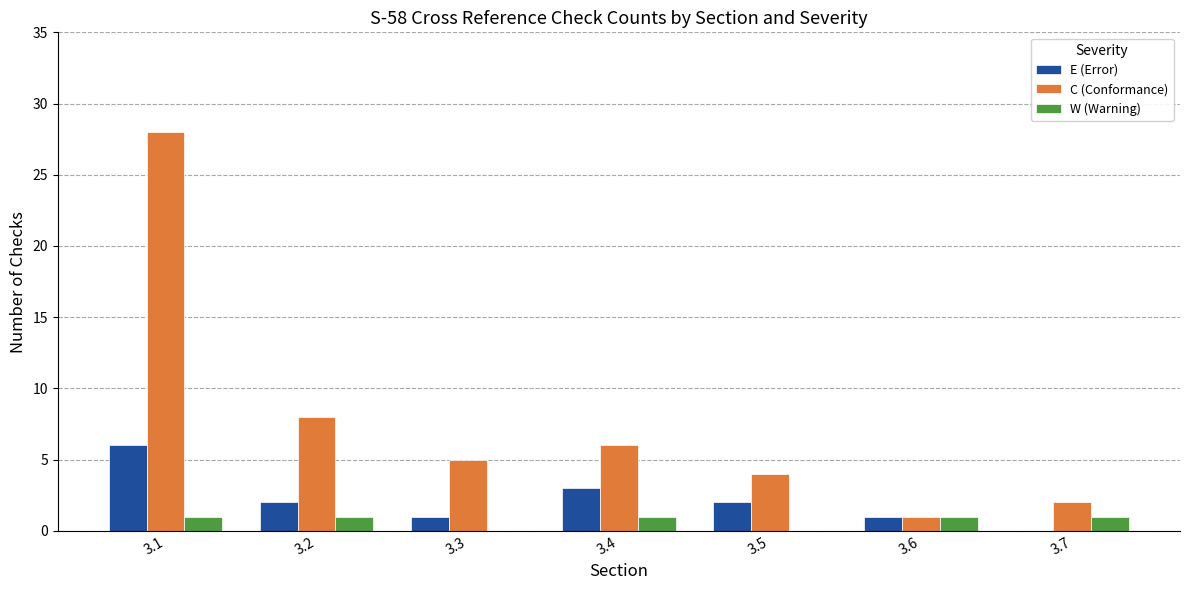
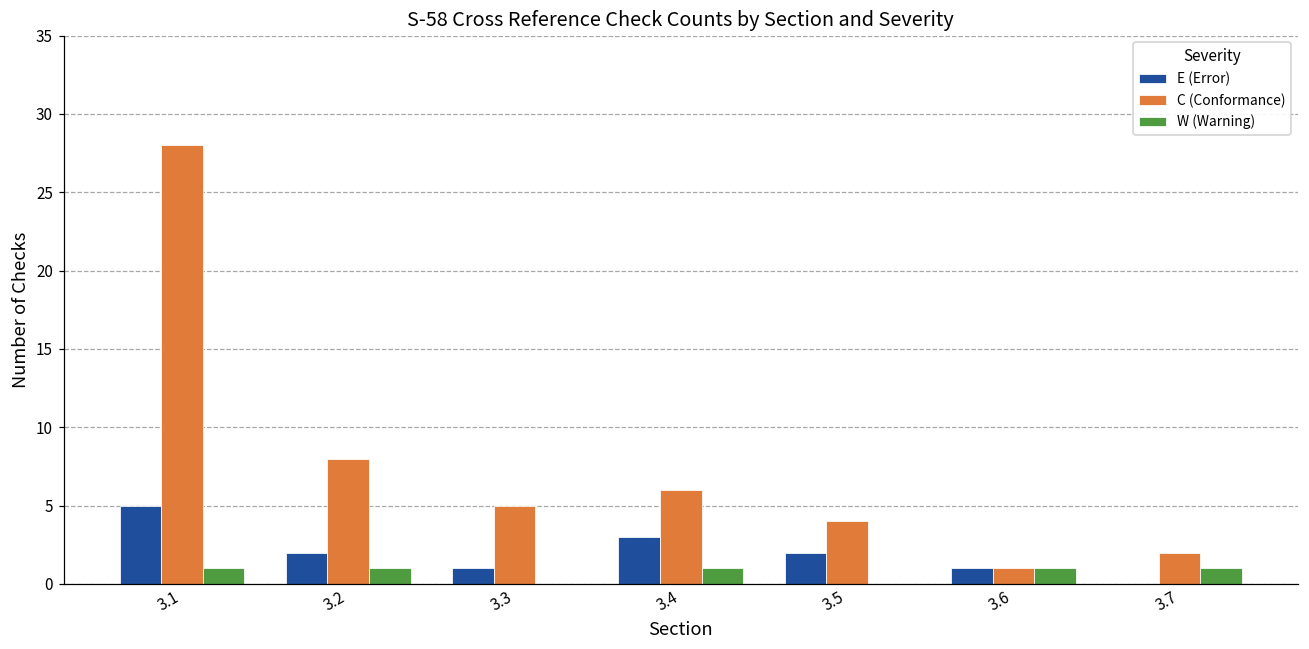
E (Error), 3.1: 6 -> 5
